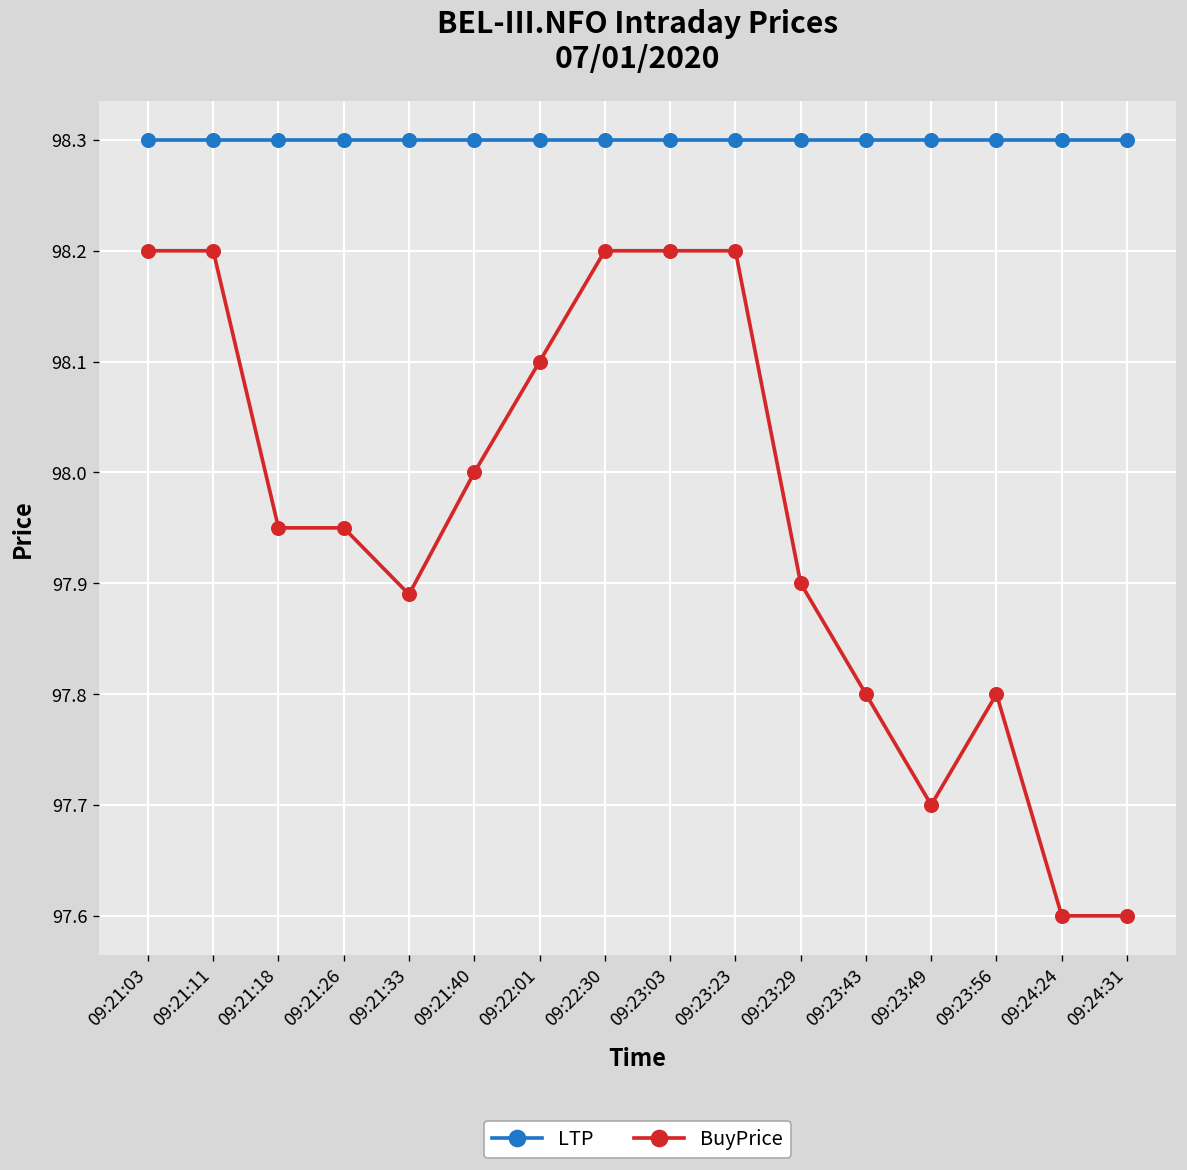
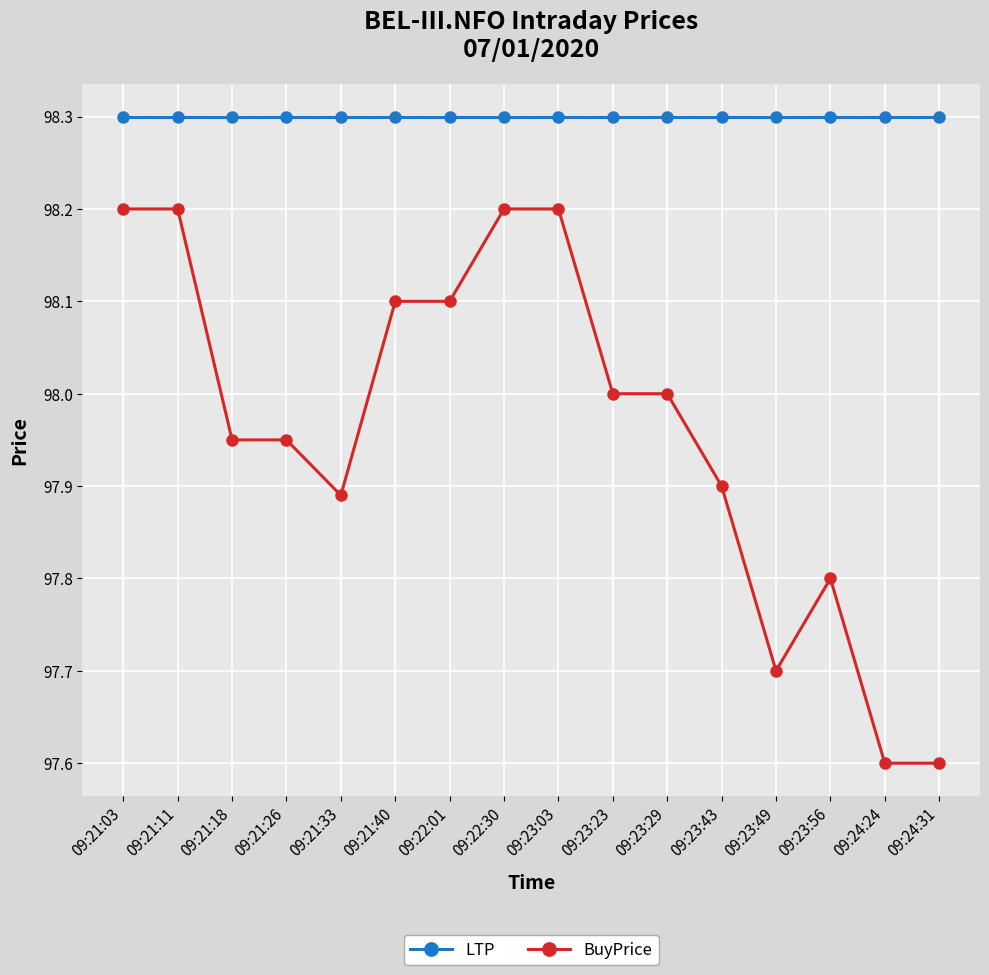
BuyPrice, 09:21:40: 98.0 -> 98.1
BuyPrice, 09:23:23: 98.2 -> 98.0
BuyPrice, 09:23:29: 97.9 -> 98.0
BuyPrice, 09:23:43: 97.8 -> 97.9
